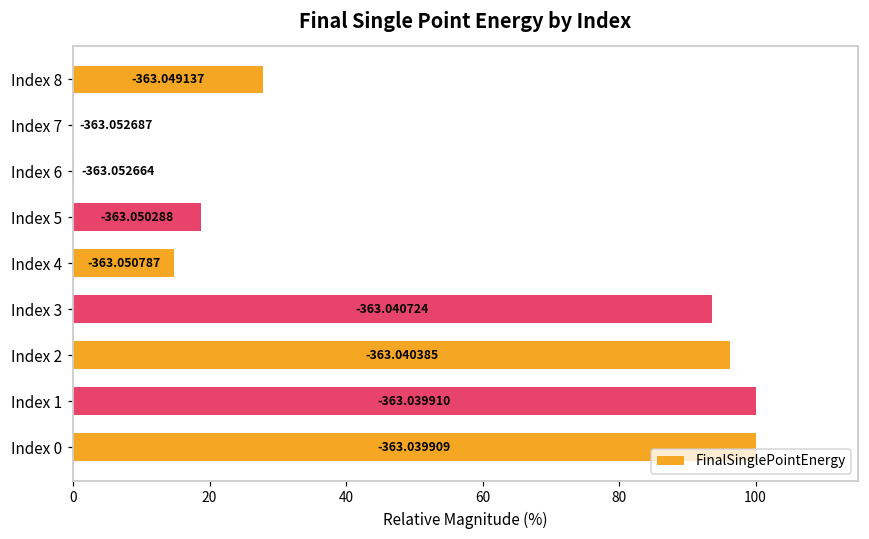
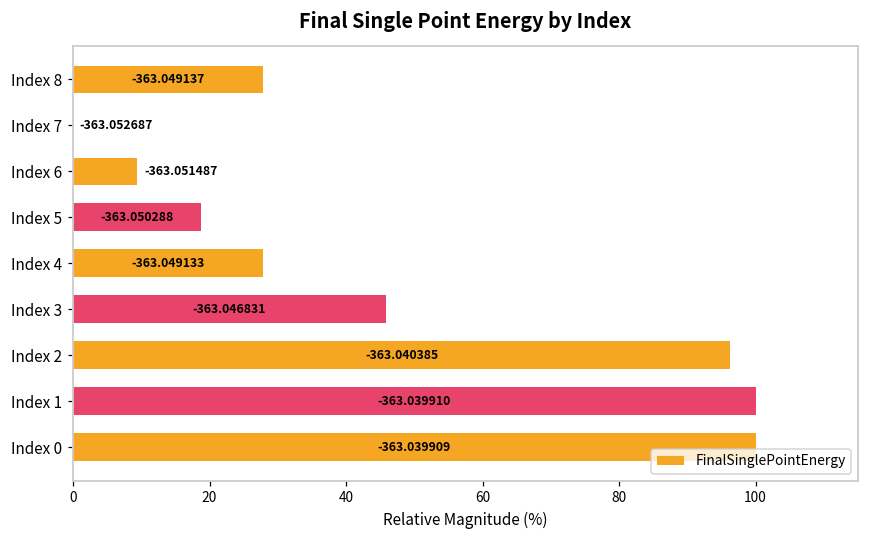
Index 6: -363.052664 -> -363.051487
Index 4: -363.050787 -> -363.049133
Index 3: -363.040724 -> -363.046831
